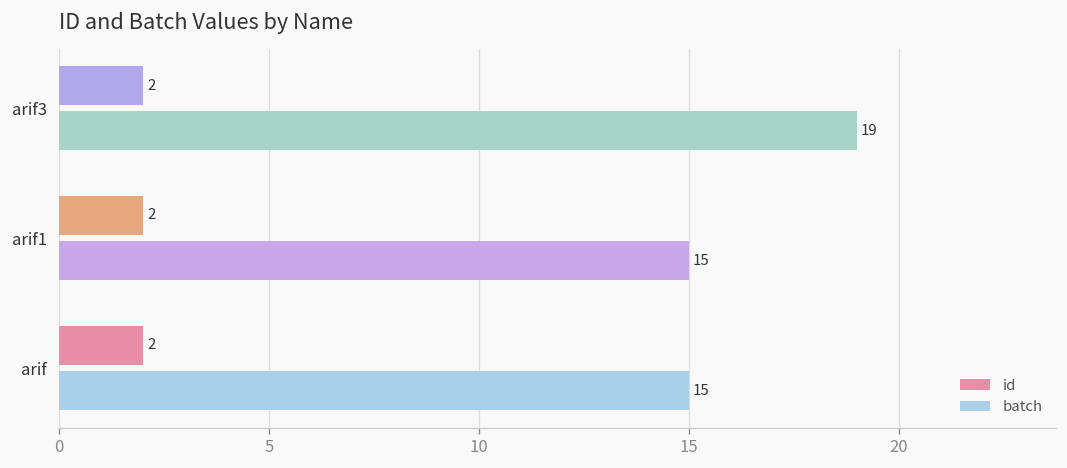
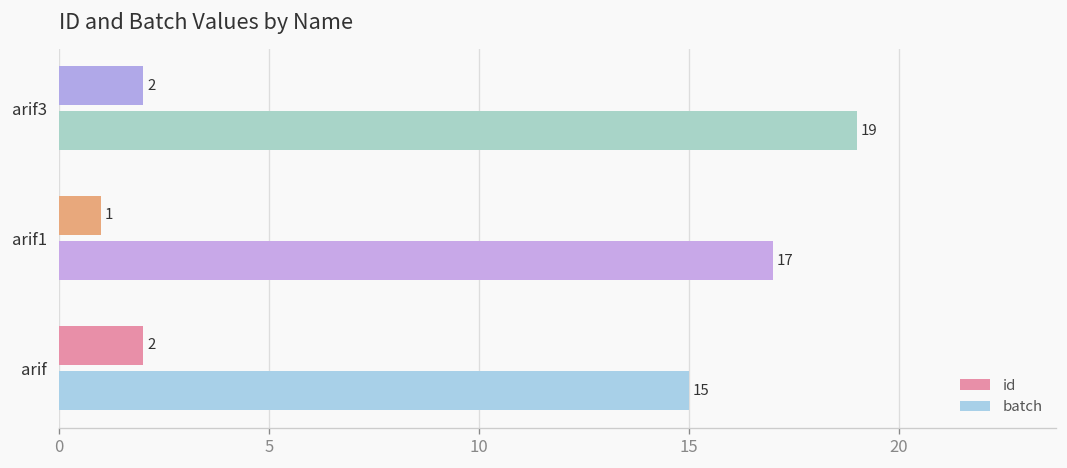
id, arif1: 2 -> 1
batch, arif1: 15 -> 17
